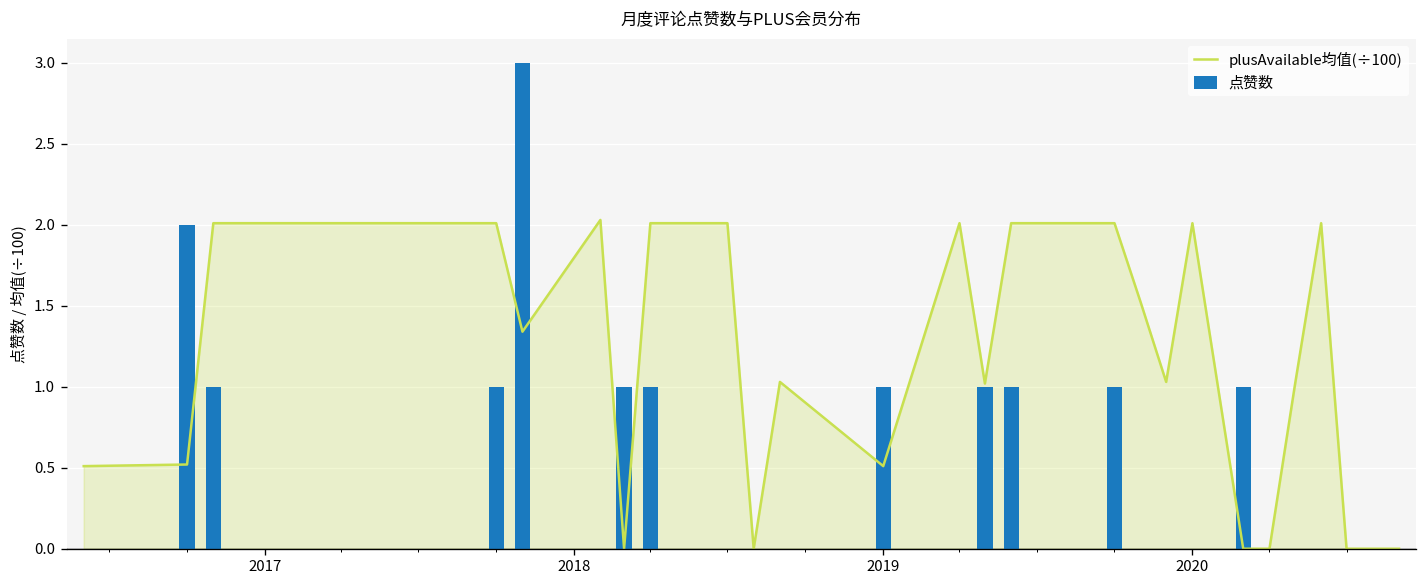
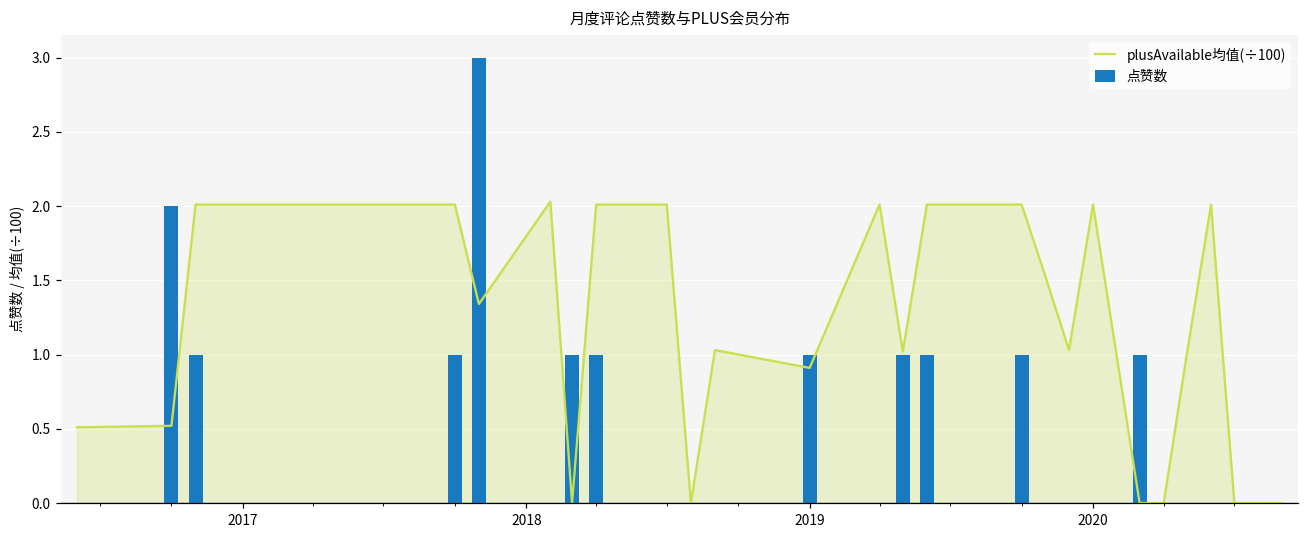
plusAvailable均值(÷100), 2019: 0.51 -> 0.91
